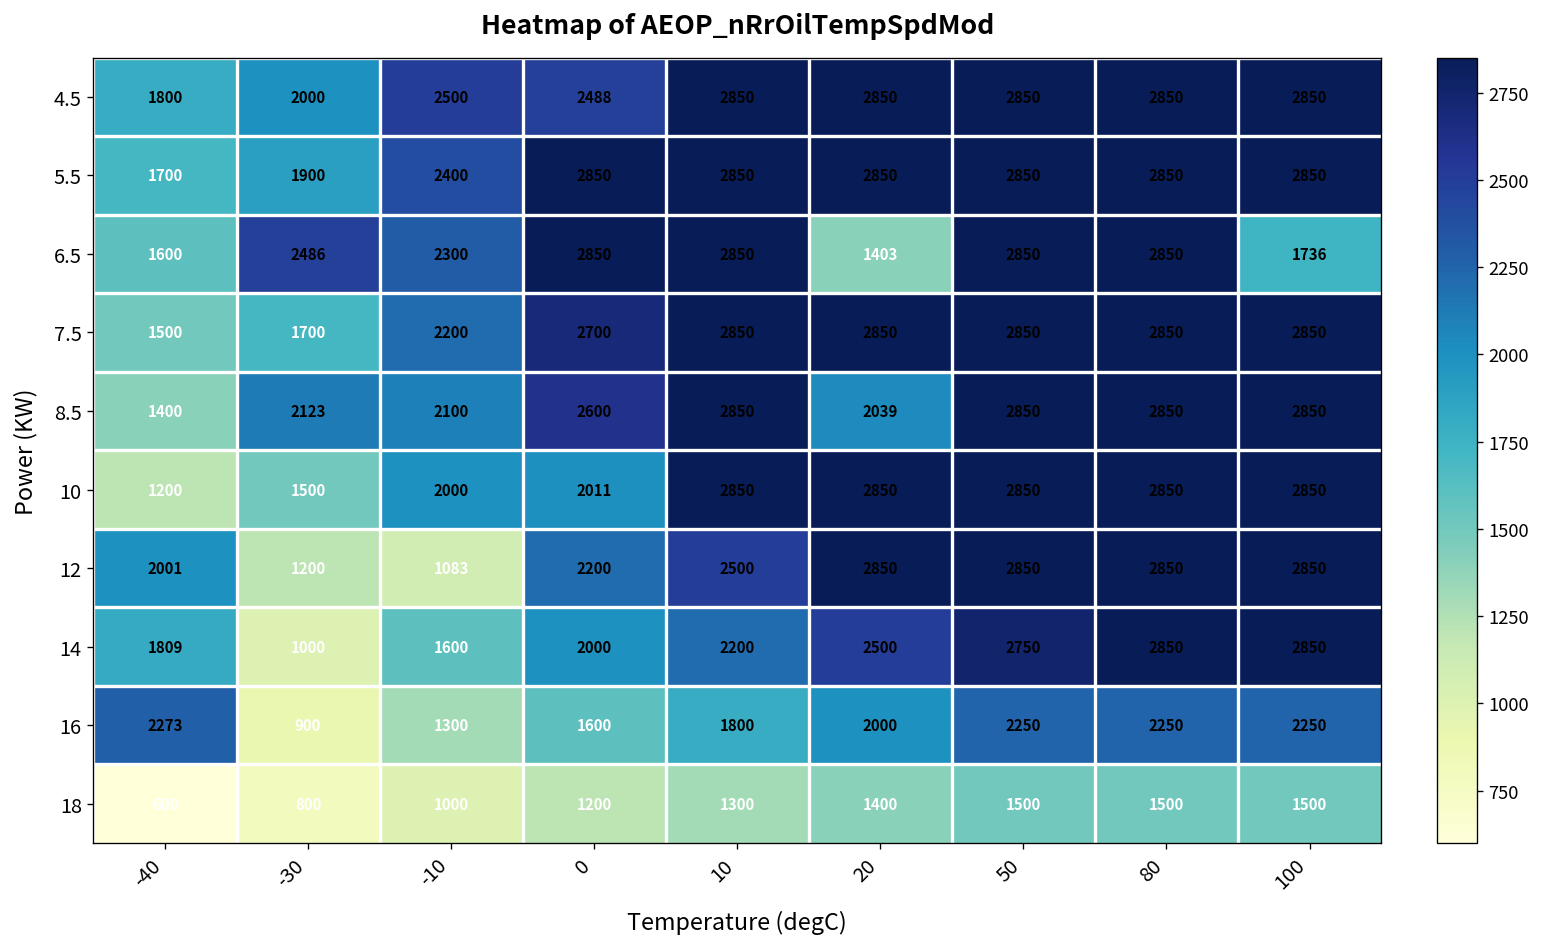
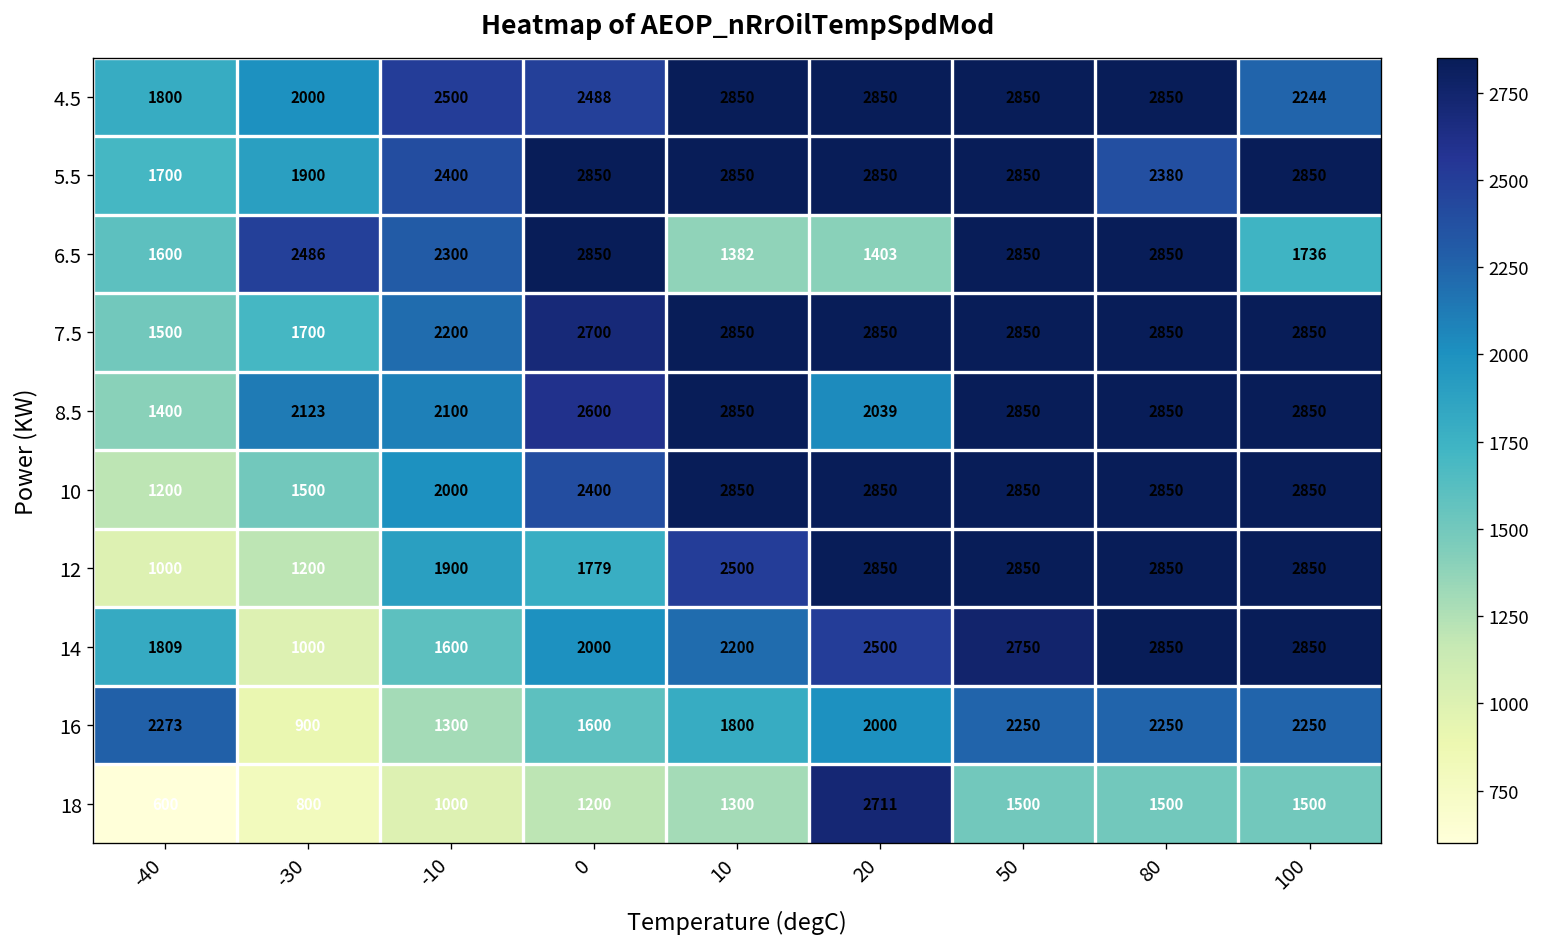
4.5, 100: 2850 -> 2244
5.5, 80: 2850 -> 2380
6.5, 10: 2850 -> 1382
10, 0: 2011 -> 2400
12, -40: 2001 -> 1000
12, -10: 1083 -> 1900
12, 0: 2200 -> 1779
18, 20: 1400 -> 2711
